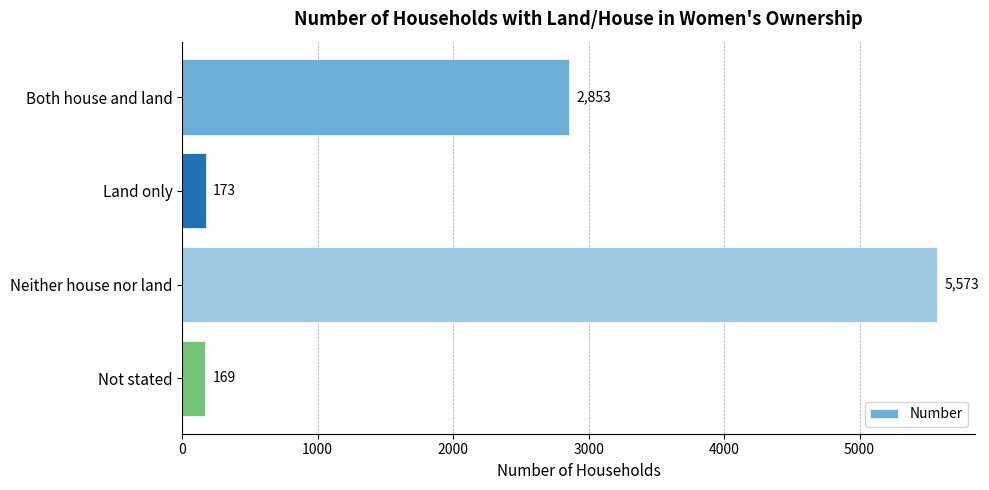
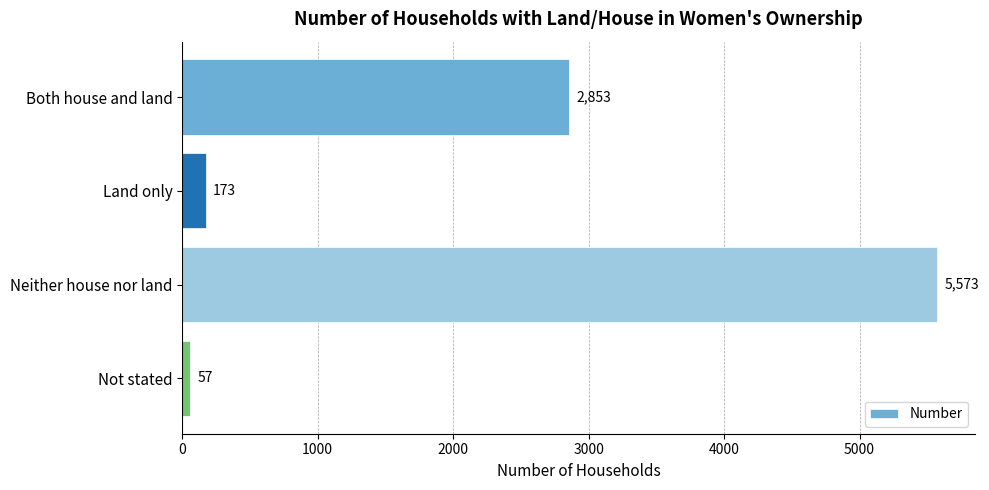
Not stated: 169 -> 57
